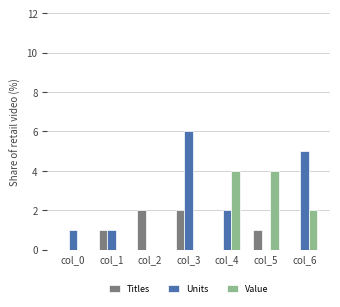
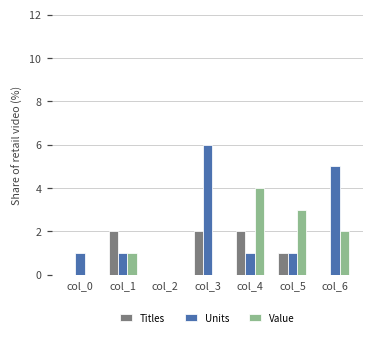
Titles, col_1: 1 -> 2
Value, col_1: 0 -> 1
Titles, col_2: 2 -> 0
Titles, col_4: 0 -> 2
Units, col_4: 2 -> 1
Units, col_5: 0 -> 1
Value, col_5: 4 -> 3
